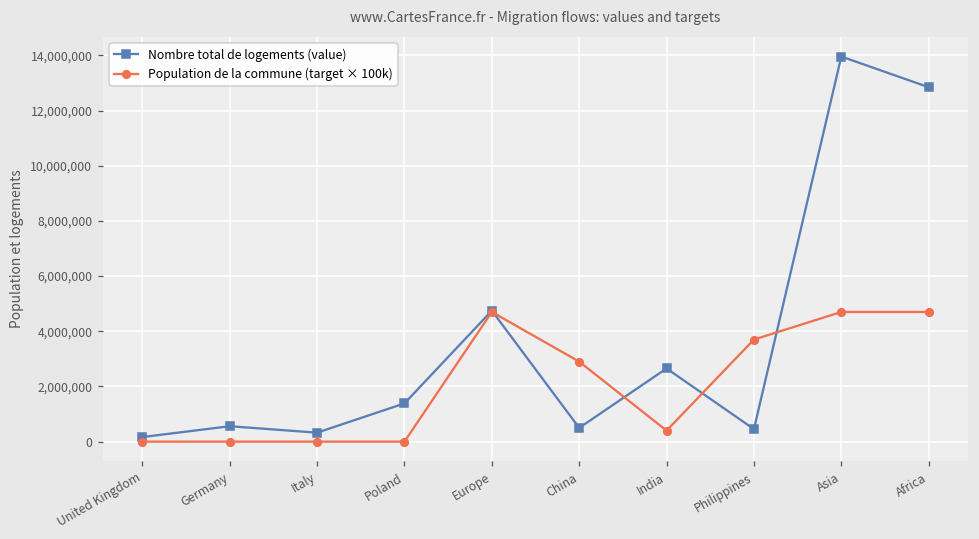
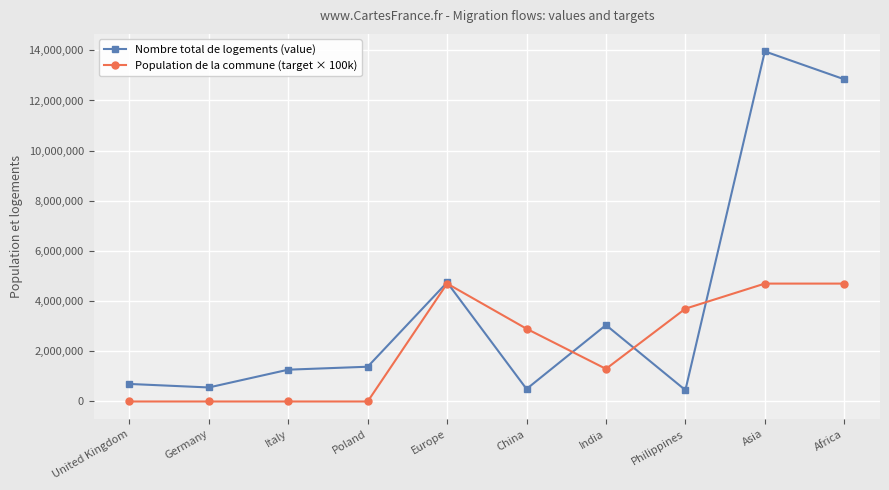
Nombre total de logements (value), United Kingdom: 200,000 -> 700,000
Nombre total de logements (value), Italy: 300,000 -> 1,300,000
Nombre total de logements (value), India: 2,700,000 -> 3,000,000
Population de la commune (target × 100k), India: 400,000 -> 1,300,000
